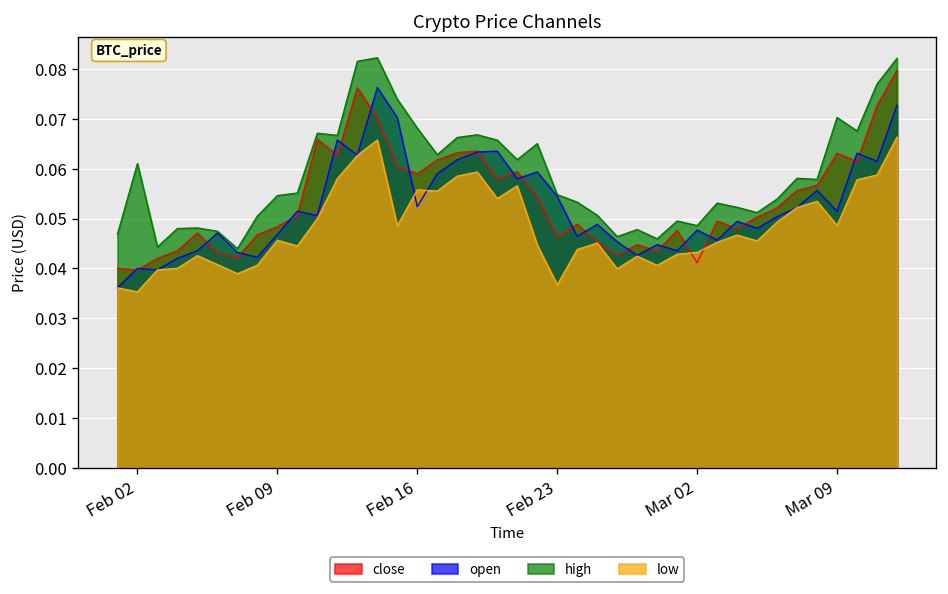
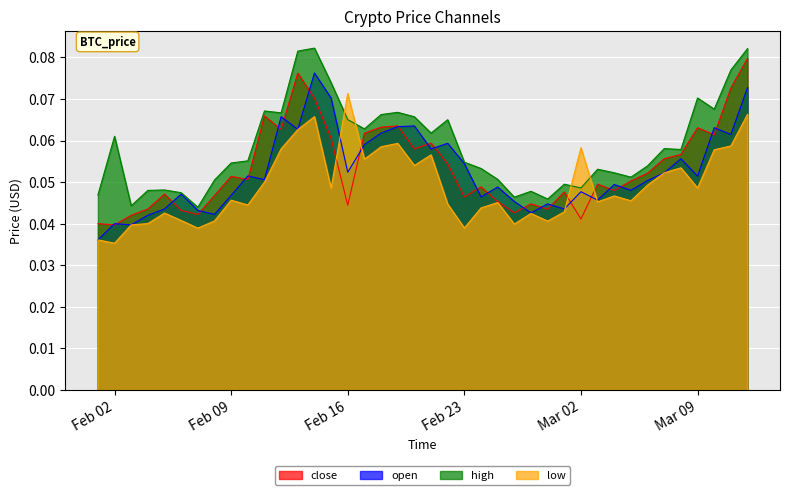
close, Feb 09: 0.048 -> 0.051
close, Feb 16: 0.059 -> 0.044
high, Feb 16: 0.068 -> 0.065
low, Feb 16: 0.056 -> 0.071
low, Feb 23: 0.037 -> 0.039
low, Mar 02: 0.043 -> 0.058
